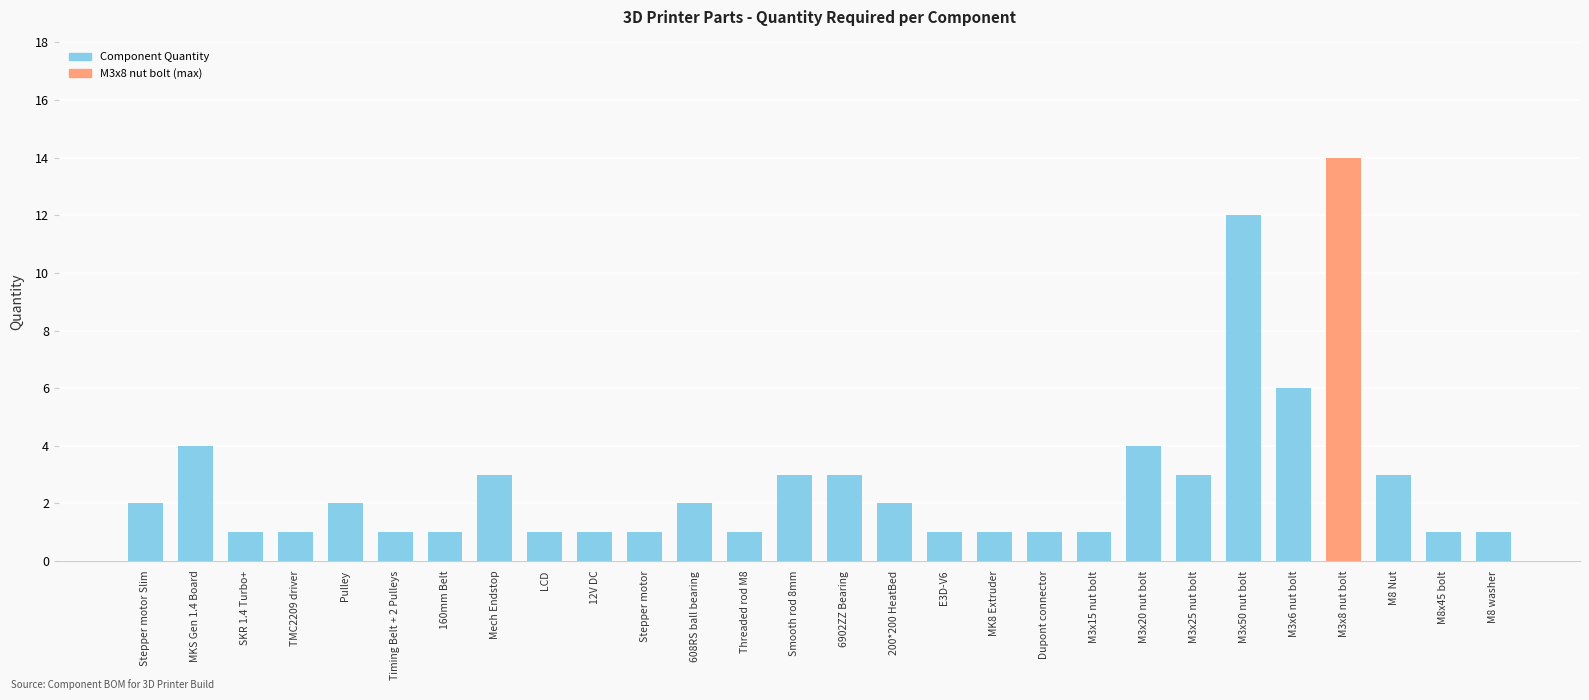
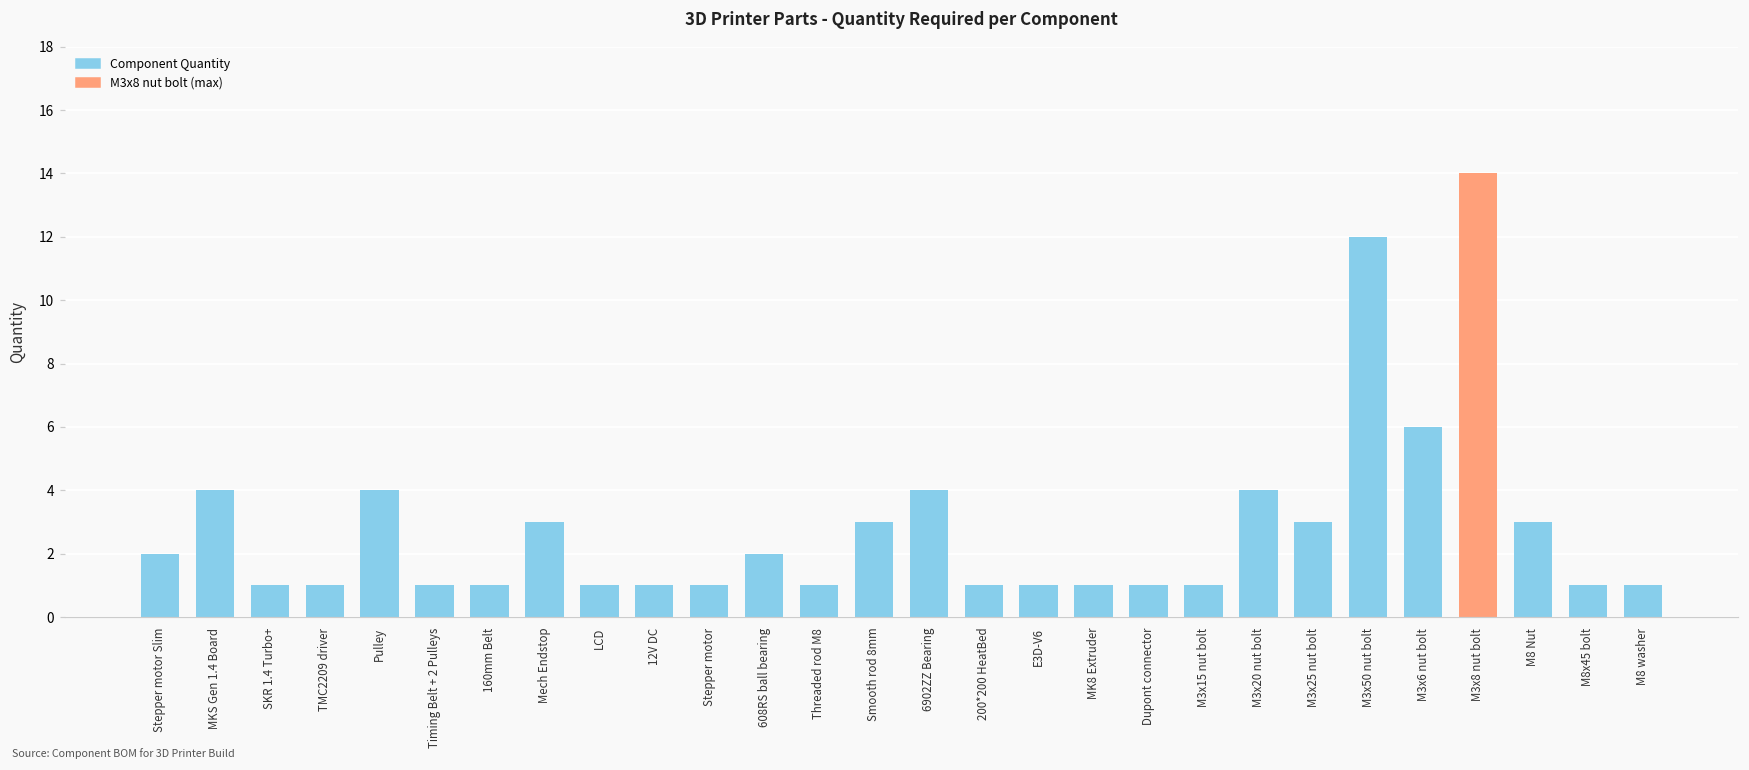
Pulley: 2 -> 4
6902ZZ Bearing: 3 -> 4
200*200 HeatBed: 2 -> 1
